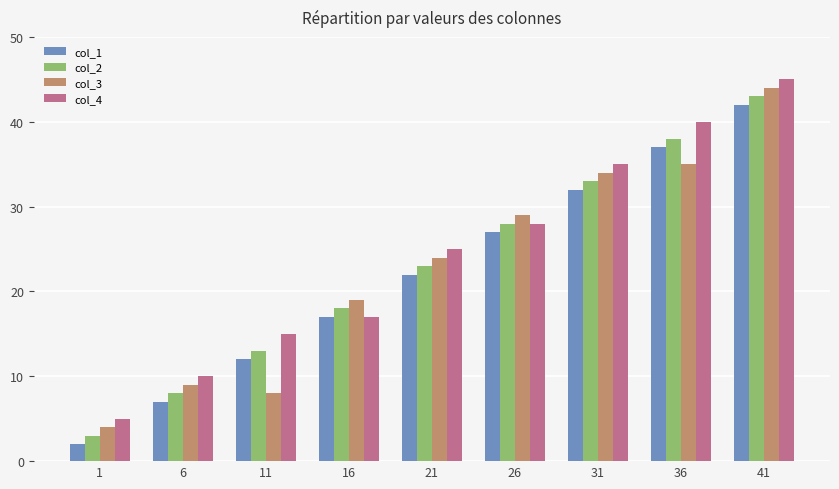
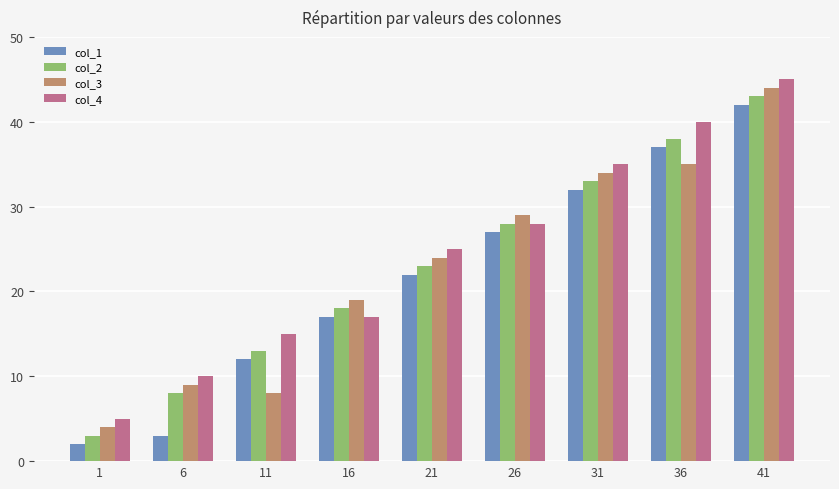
col_1, 6: 7 -> 3
